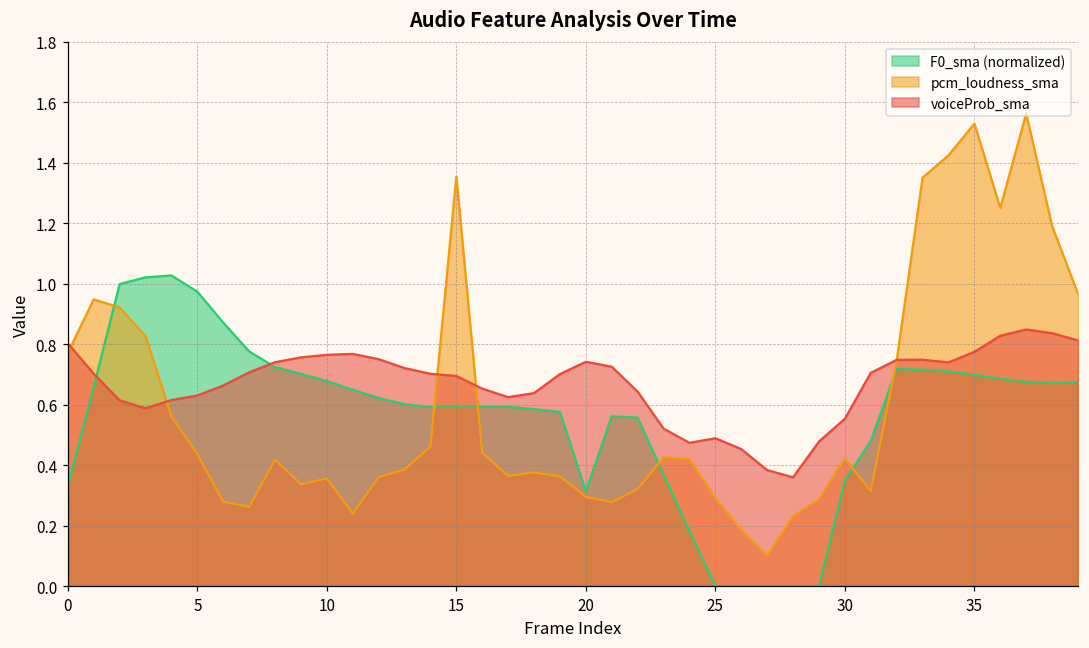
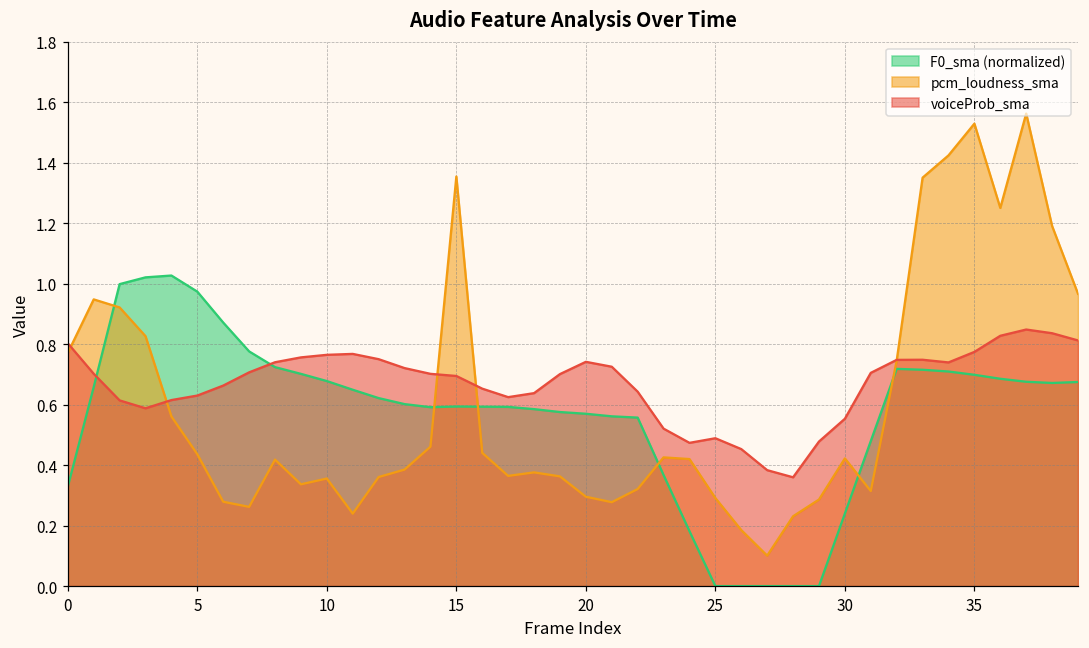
F0_sma (normalized), 20: 0.31 -> 0.57
F0_sma (normalized), 30: 0.35 -> 0.24
